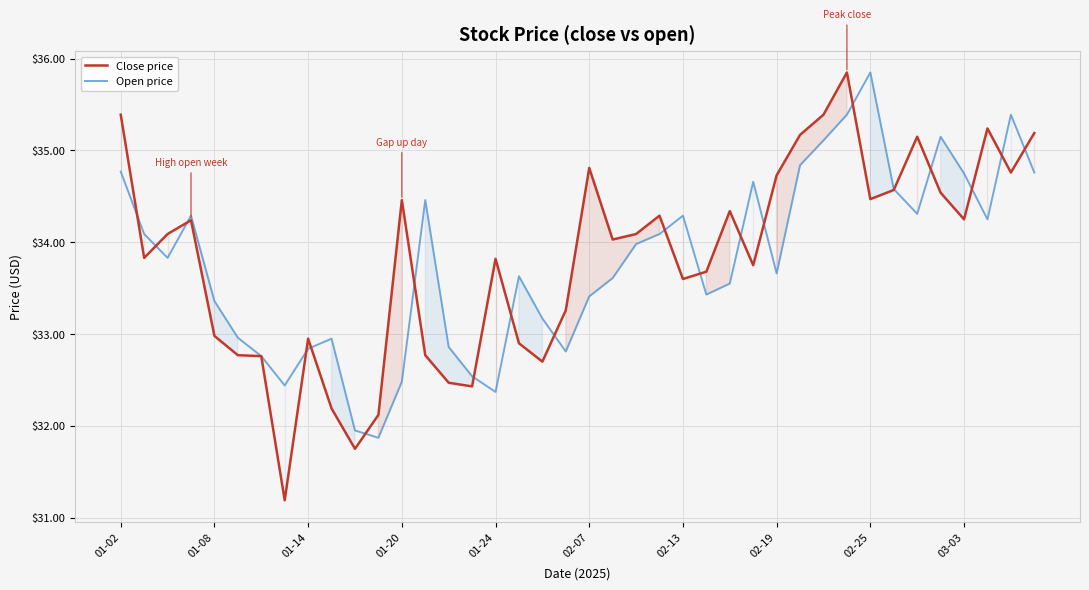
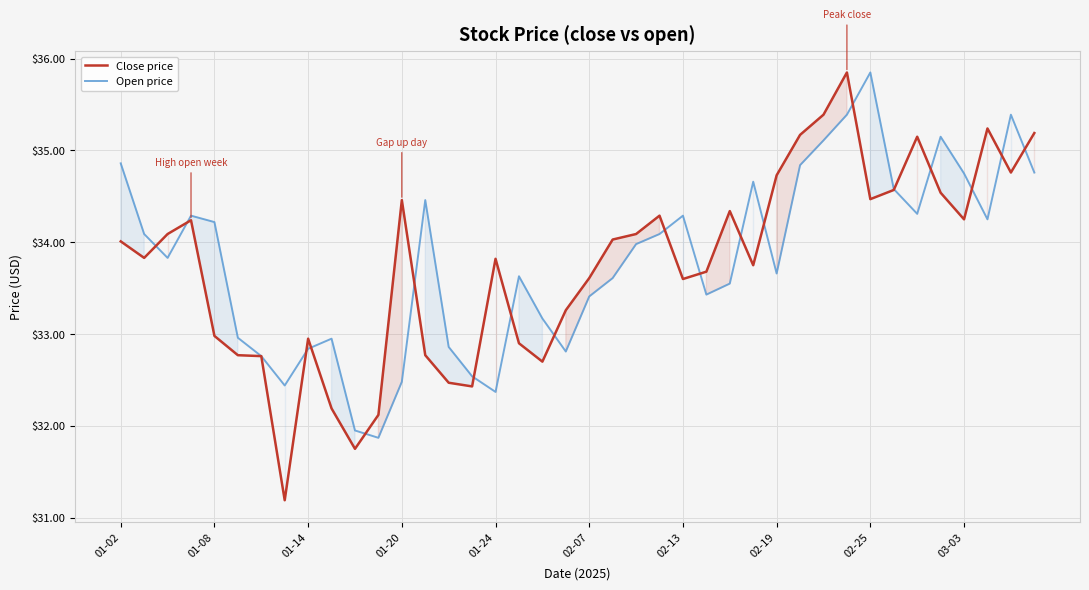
Close price, 01-02: $35.4 -> $34.0
Open price, 01-02: $34.8 -> $34.9
Open price, 01-08: $33.4 -> $34.2
Close price, 02-07: $34.8 -> $33.6
